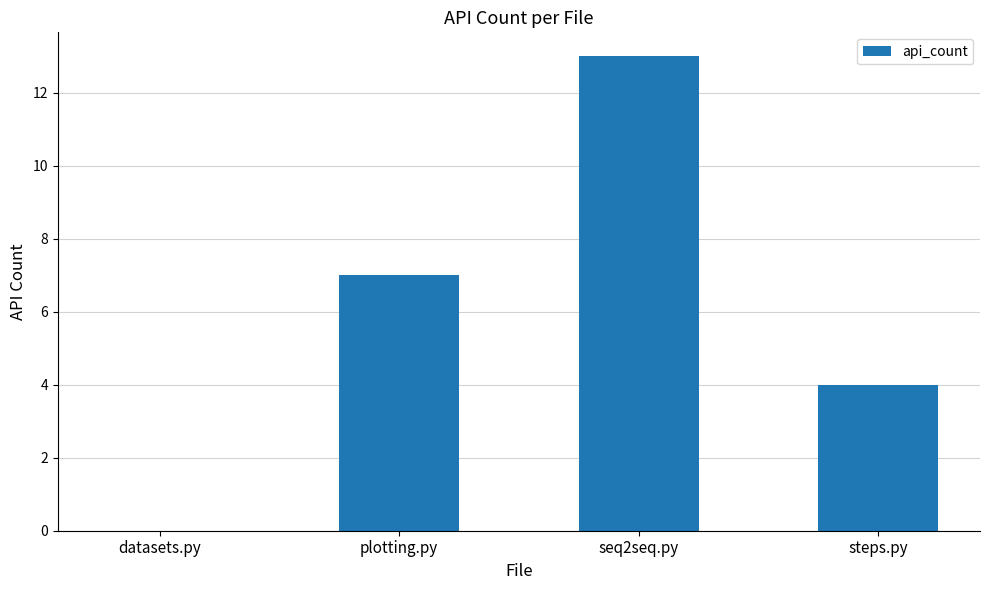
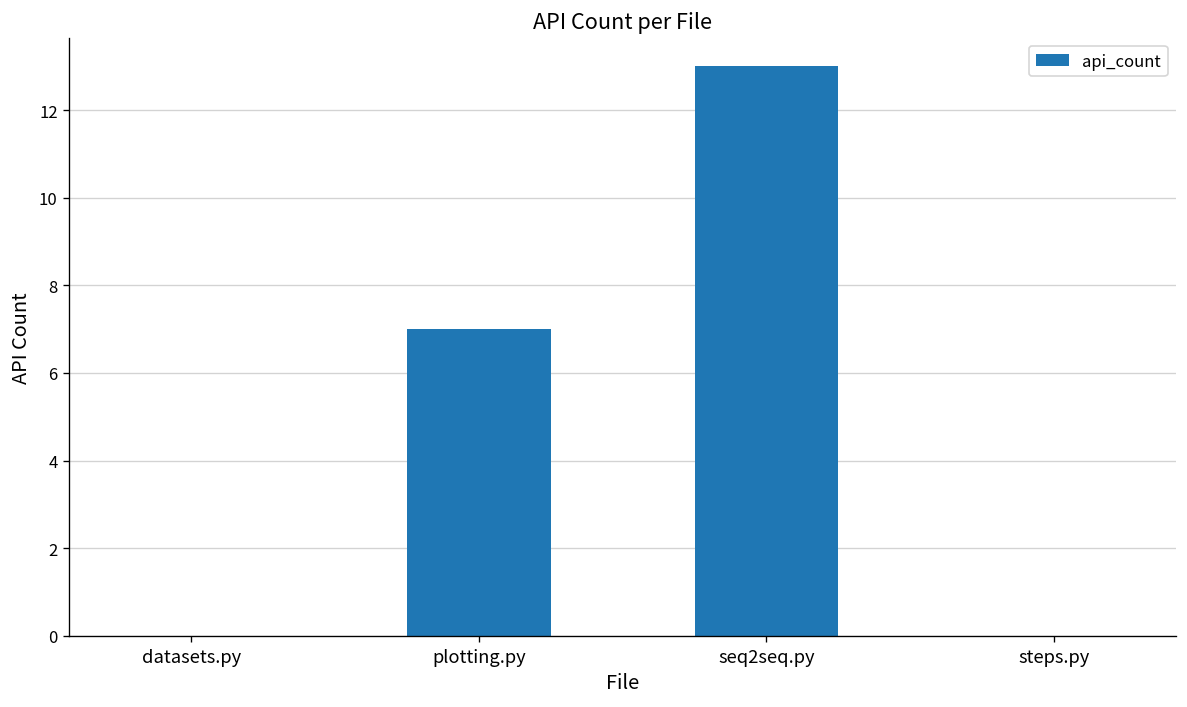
steps.py: 4 -> 0
